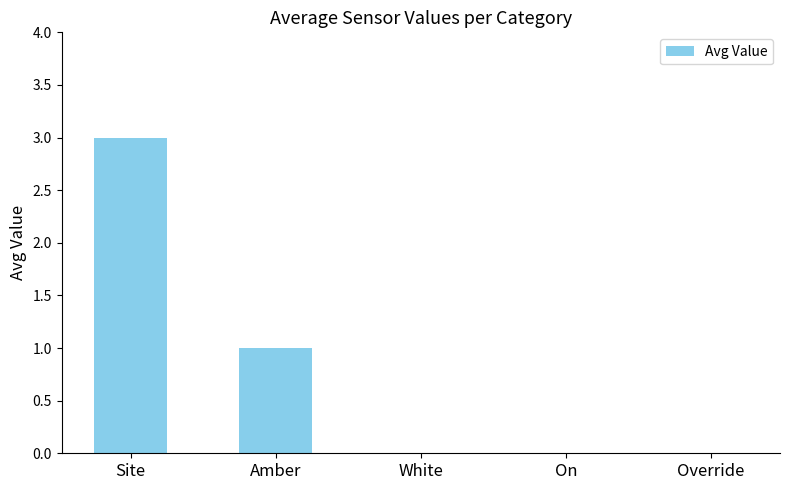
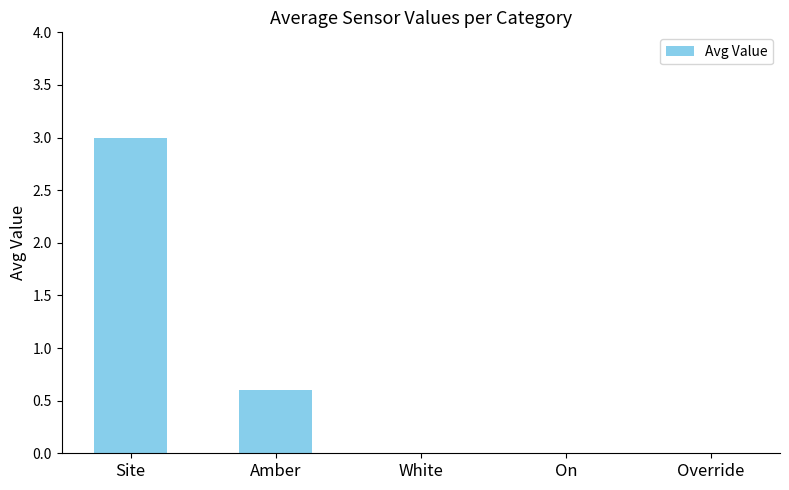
Amber: 1.0 -> 0.6
